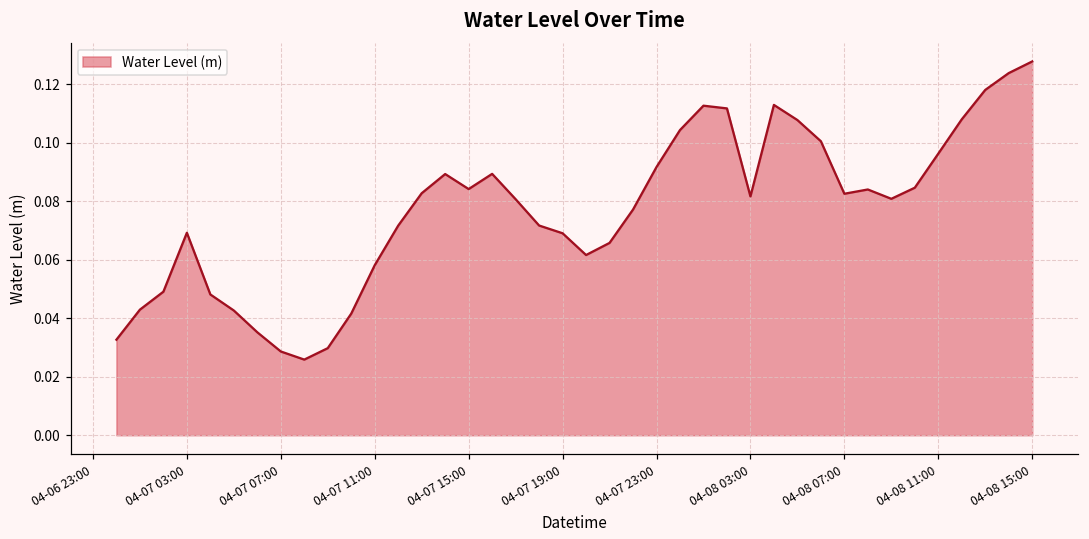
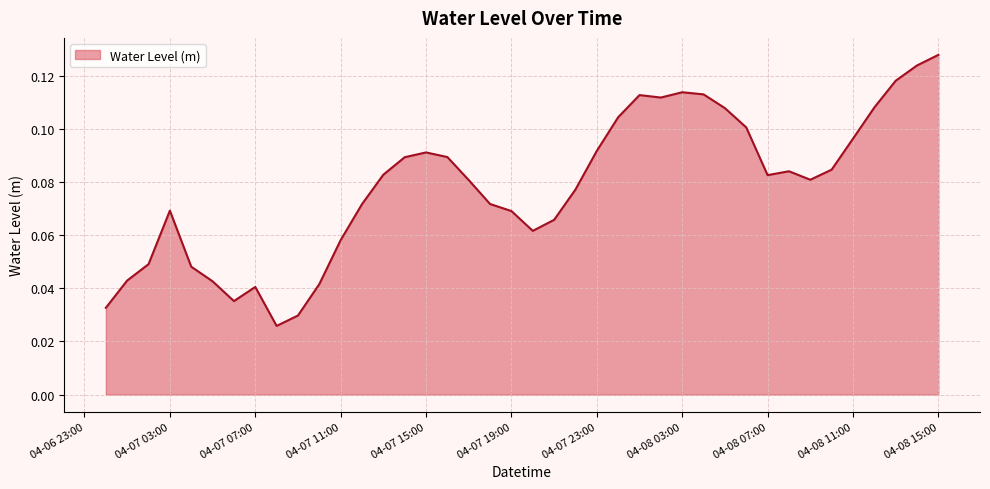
04-07 07:00: 0.029 -> 0.040
04-07 15:00: 0.084 -> 0.091
04-08 03:00: 0.082 -> 0.114
